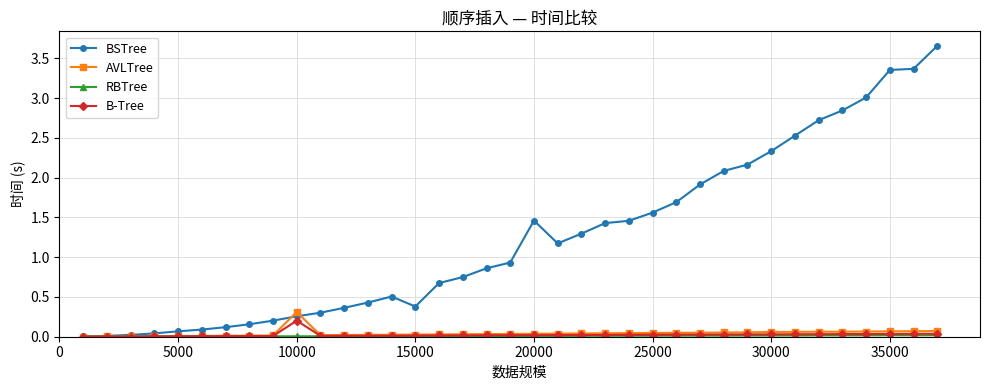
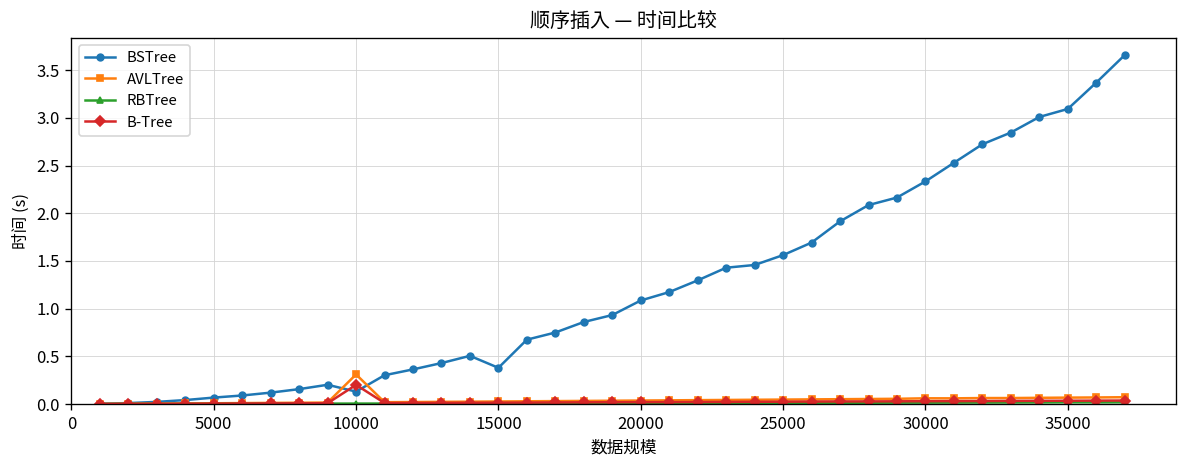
BSTree, 10000: 0.3 -> 0.1
BSTree, 20000: 1.5 -> 1.1
BSTree, 35000: 3.4 -> 3.1
